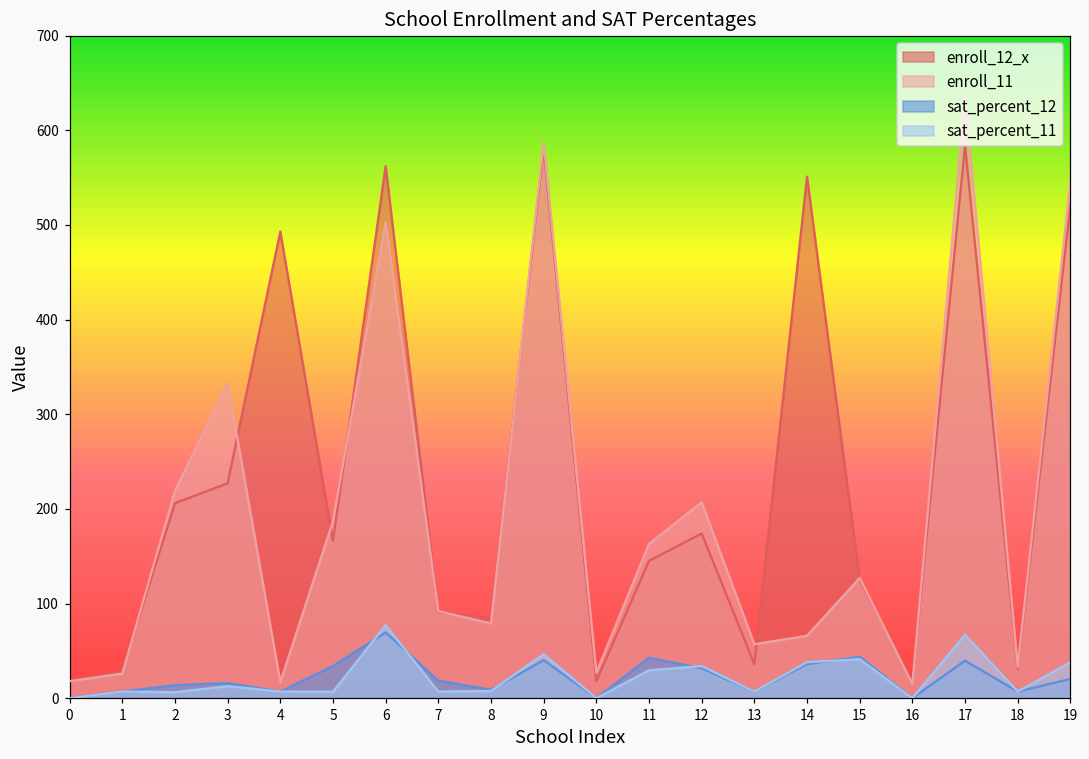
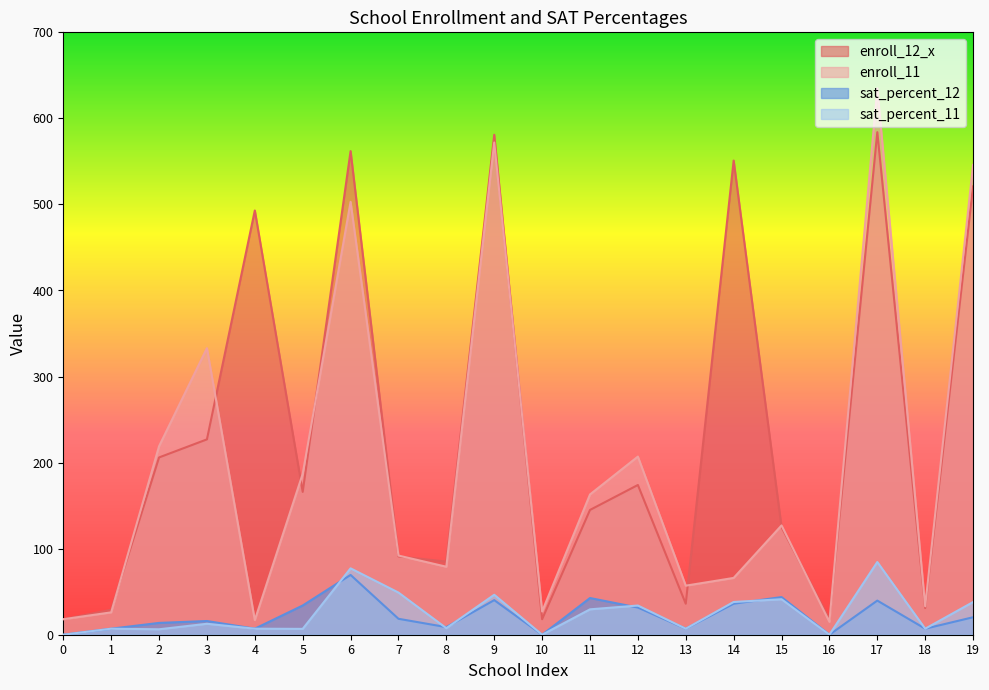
sat_percent_11, 7: 10 -> 50
enroll_11, 9: 590 -> 570
sat_percent_11, 17: 70 -> 80
